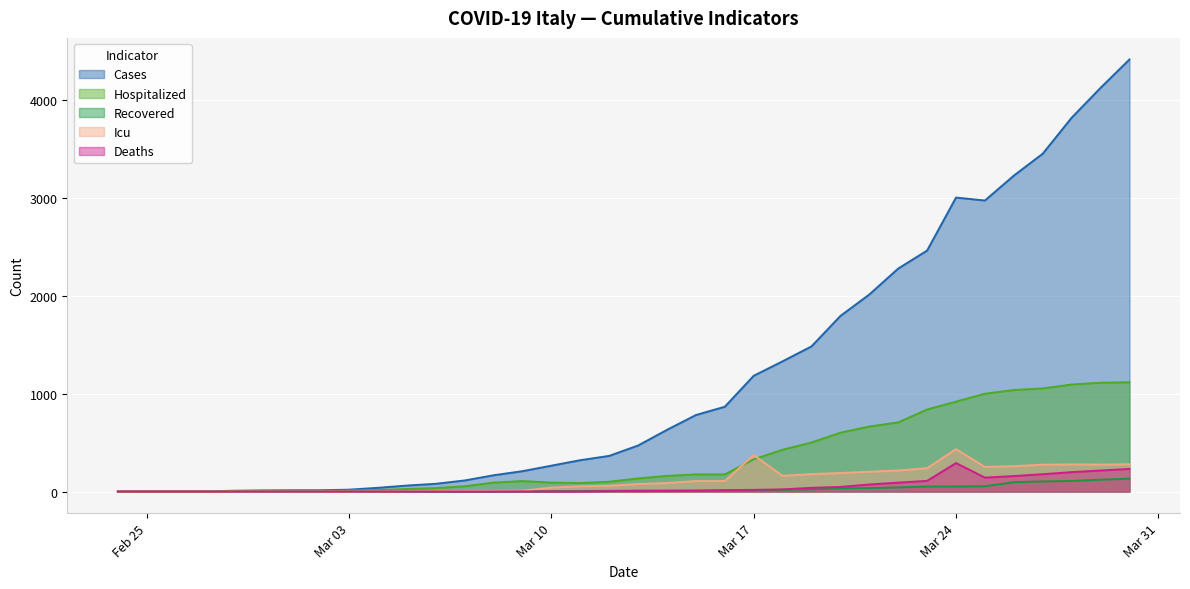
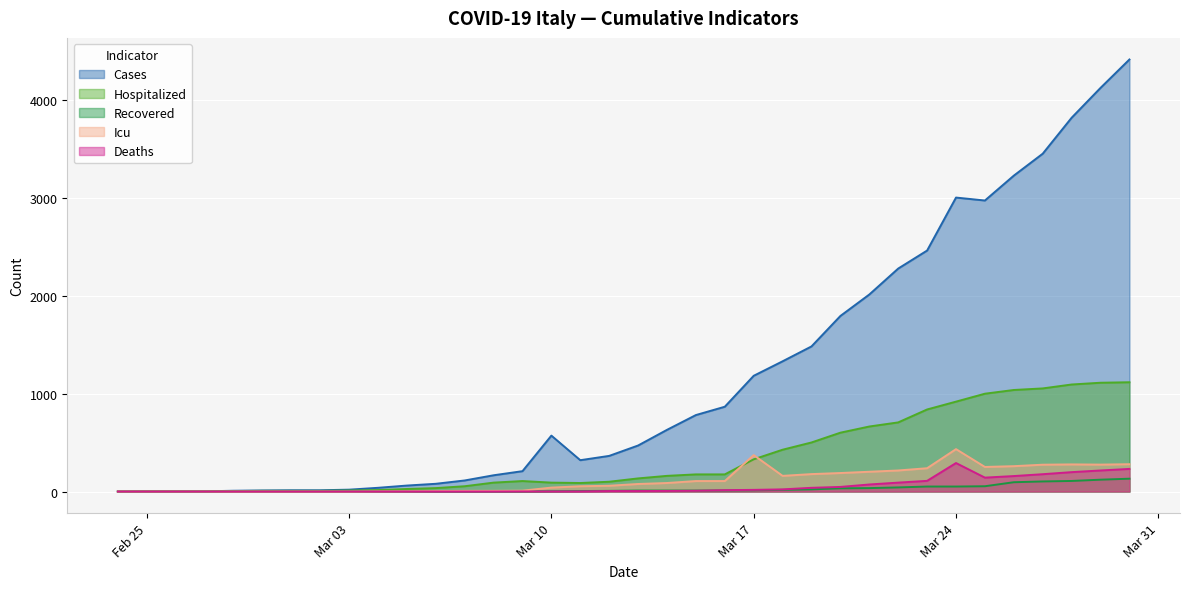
Cases, Mar 10: 300 -> 600
